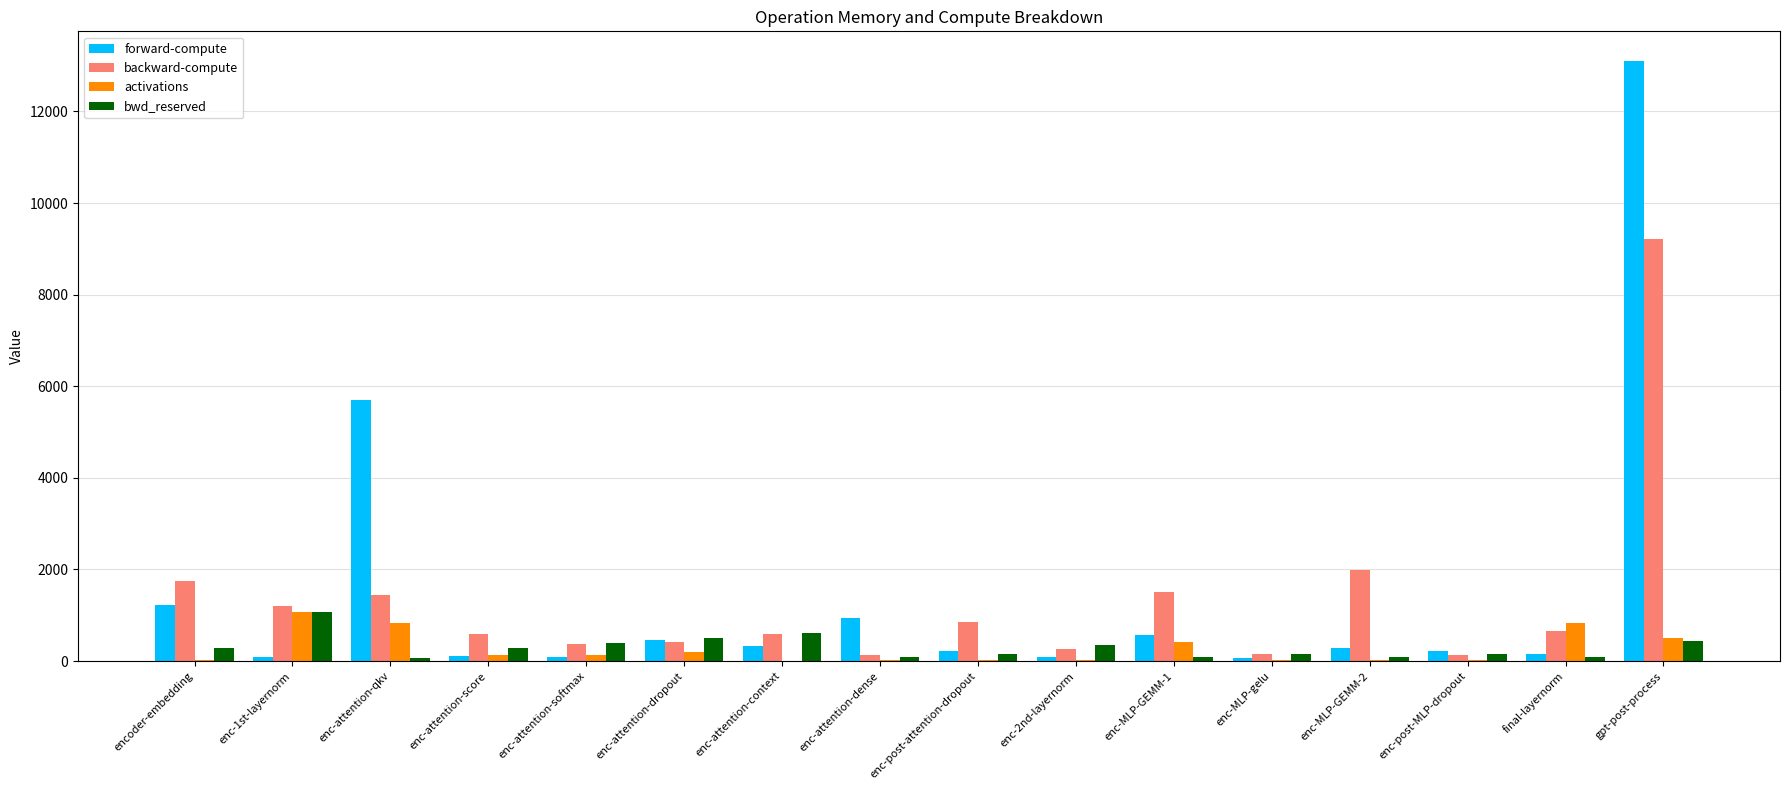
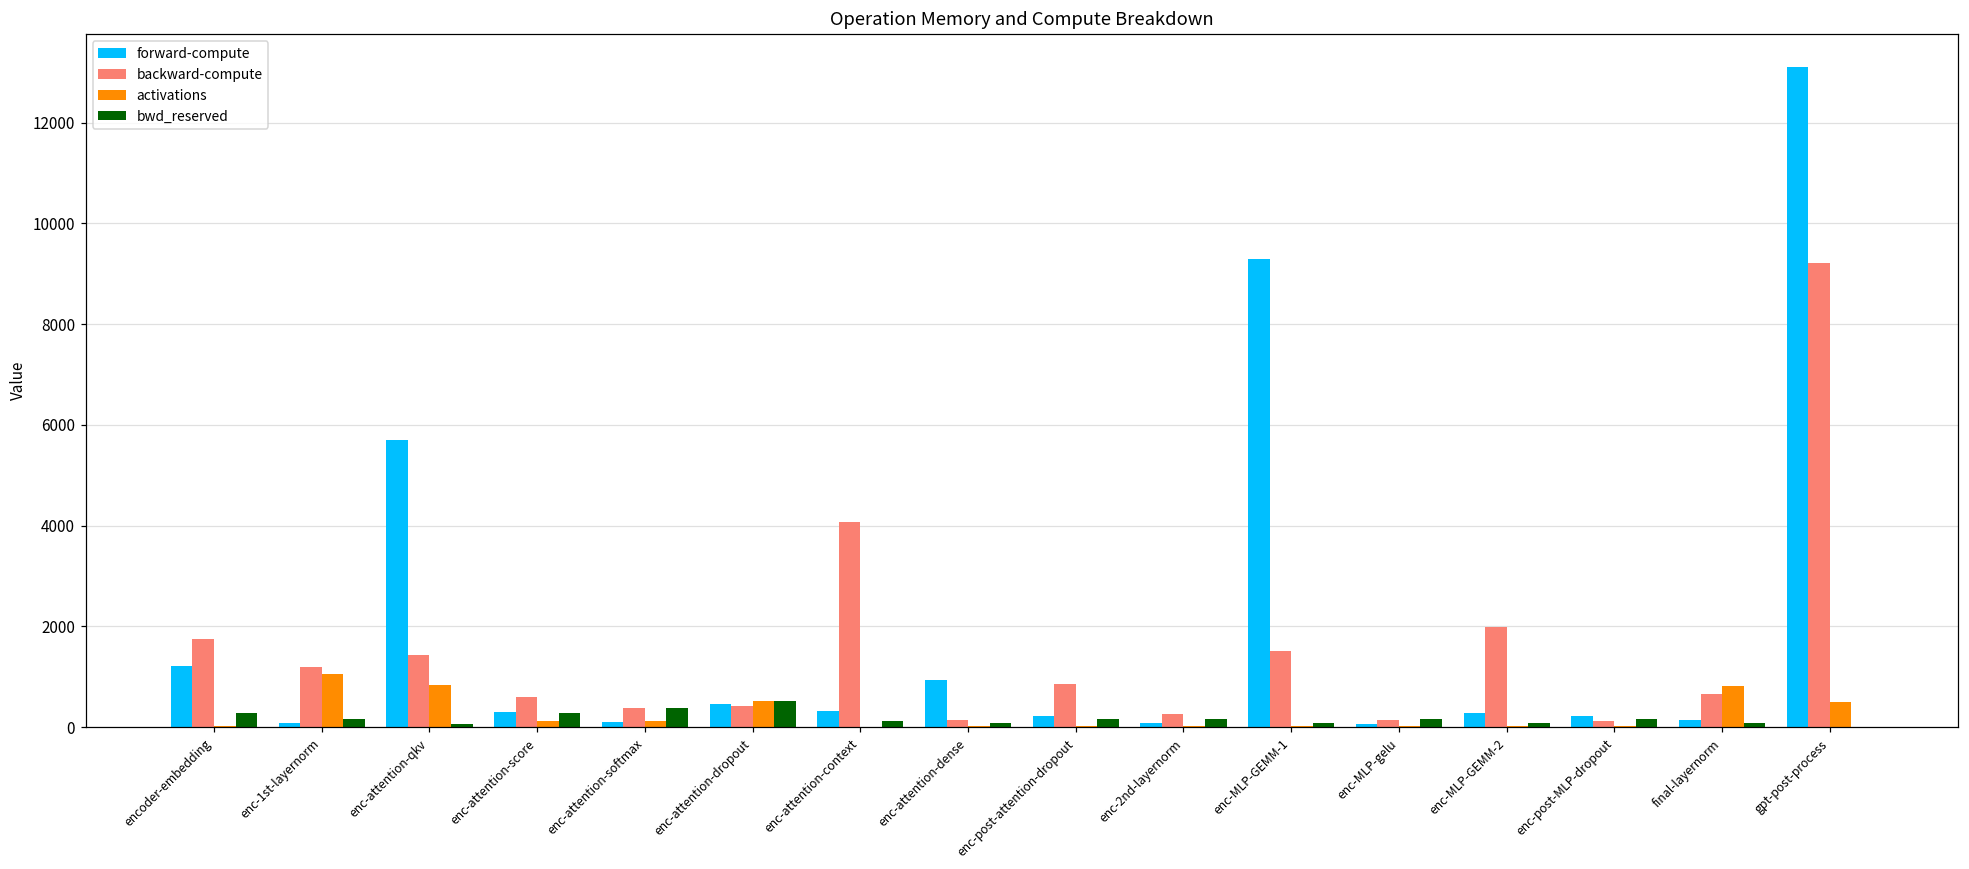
bwd_reserved, enc-1st-layernorm: 1100 -> 200
forward-compute, enc-attention-score: 100 -> 300
activations, enc-attention-dropout: 200 -> 500
backward-compute, enc-attention-context: 600 -> 4100
bwd_reserved, enc-attention-context: 600 -> 100
bwd_reserved, enc-2nd-layernorm: 400 -> 200
forward-compute, enc-MLP-GEMM-1: 600 -> 9300
activations, enc-MLP-GEMM-1: 400 -> 0
bwd_reserved, gpt-post-process: 400 -> 0
